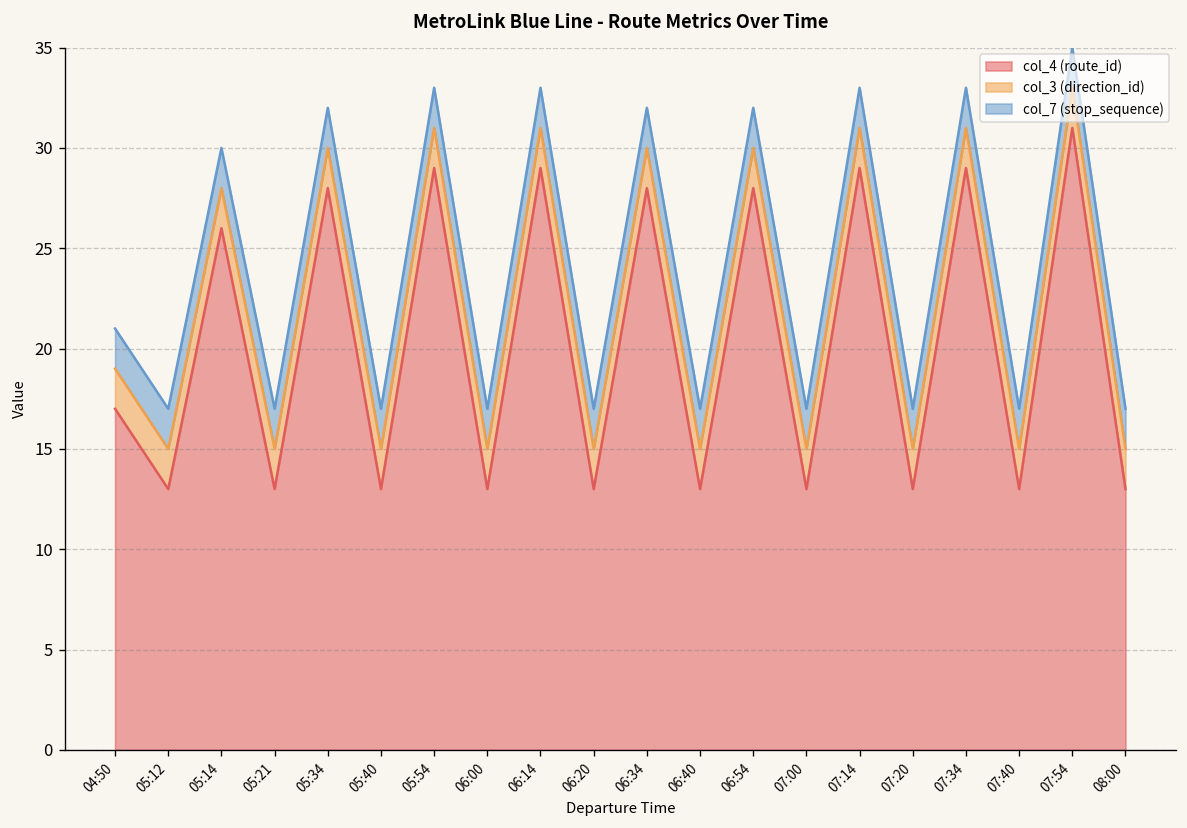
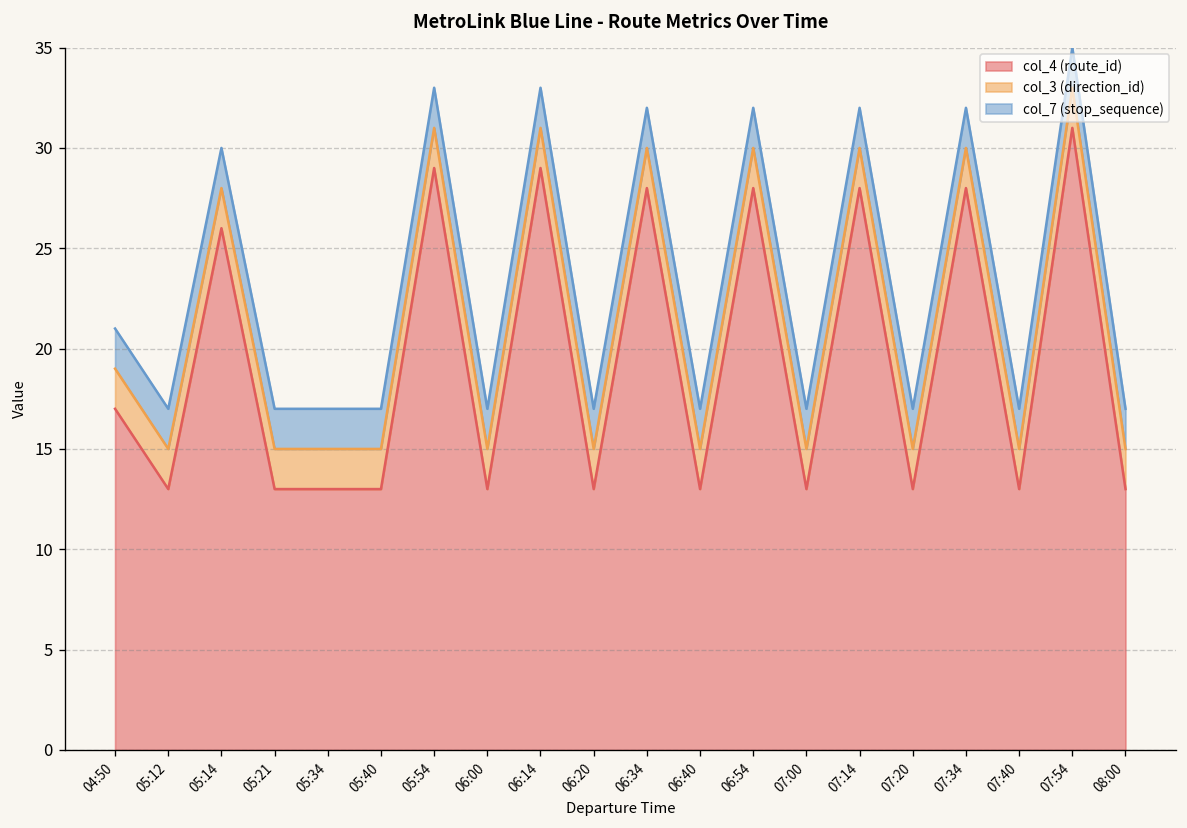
col_4 (route_id), 05:34: 28 -> 13
col_4 (route_id), 07:14: 29 -> 28
col_4 (route_id), 07:34: 29 -> 28
